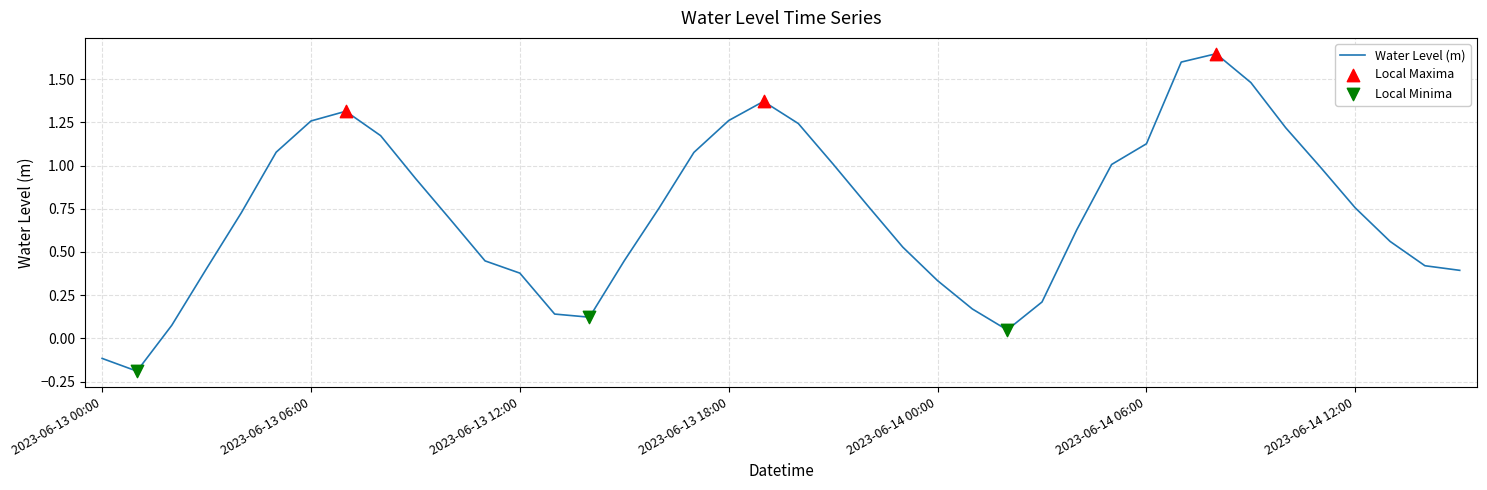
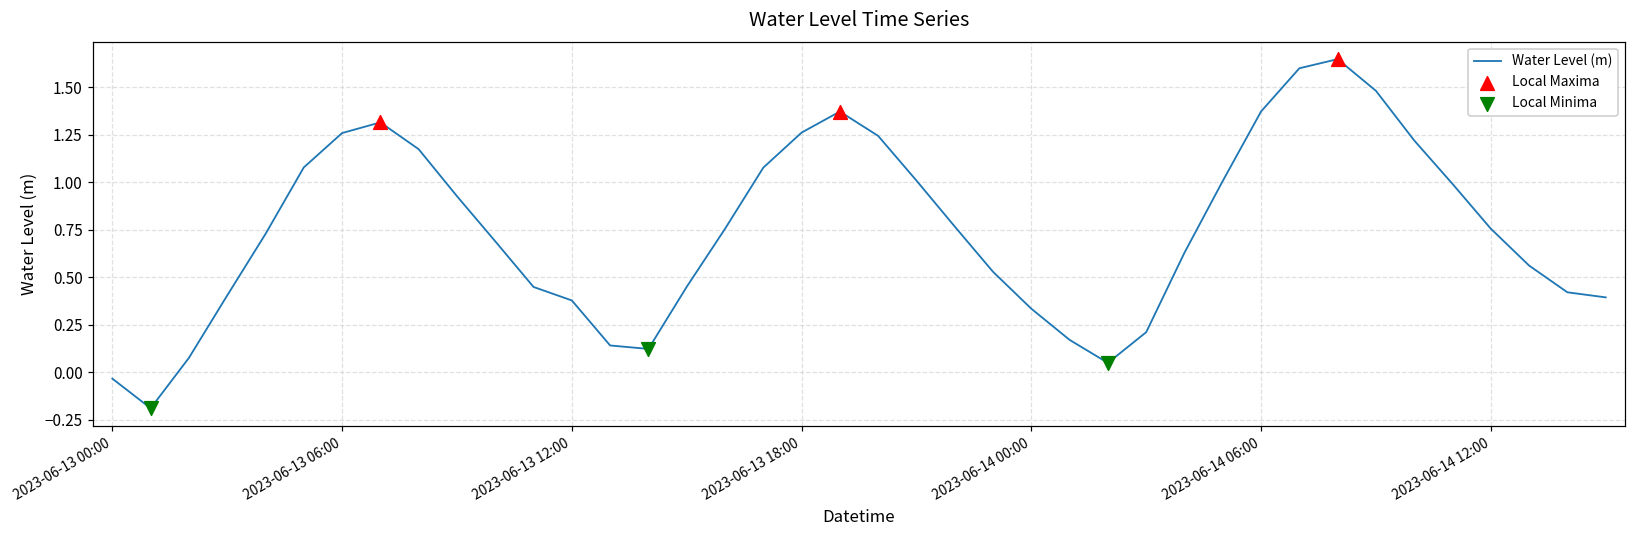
Water Level (m), 2023-06-13 00:00: -0.12 -> -0.03
Water Level (m), 2023-06-14 06:00: 1.13 -> 1.37
